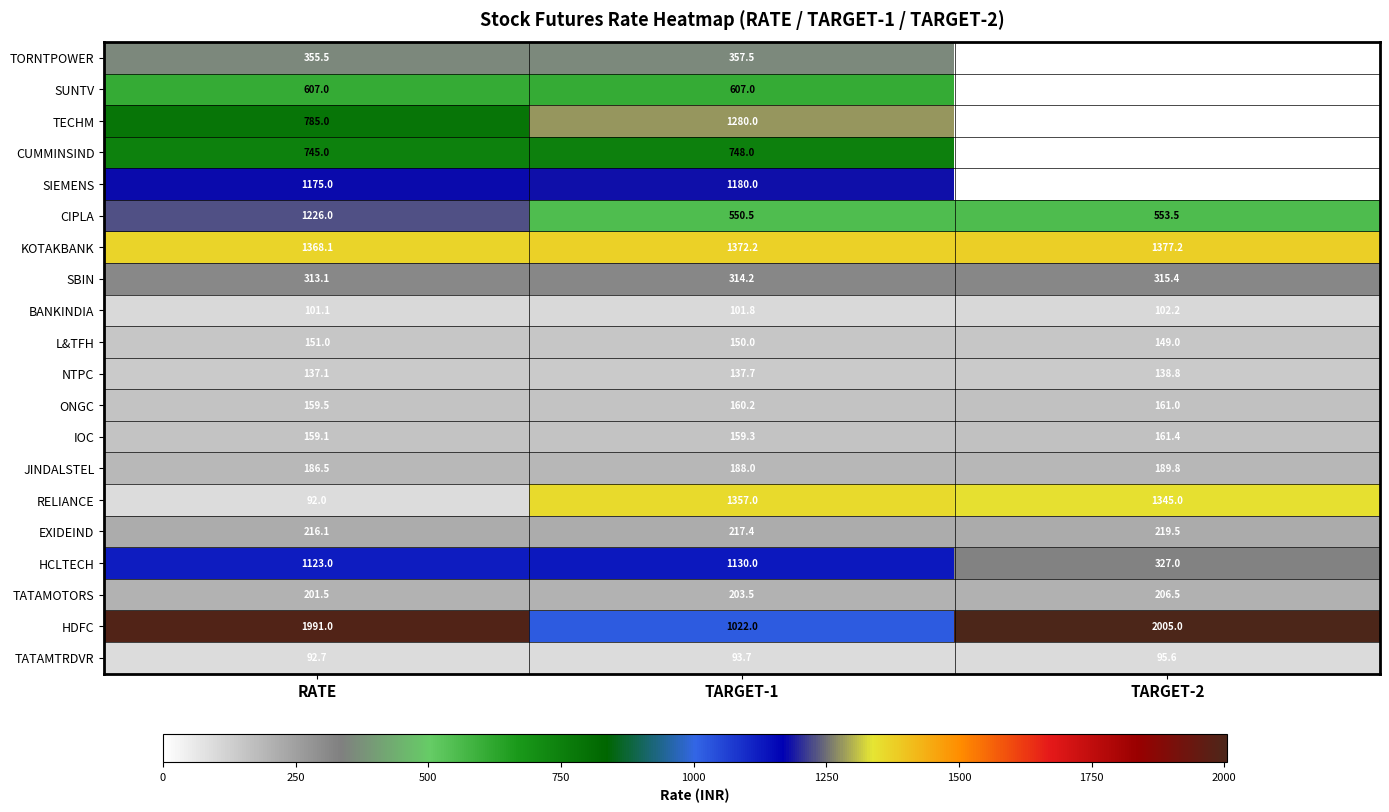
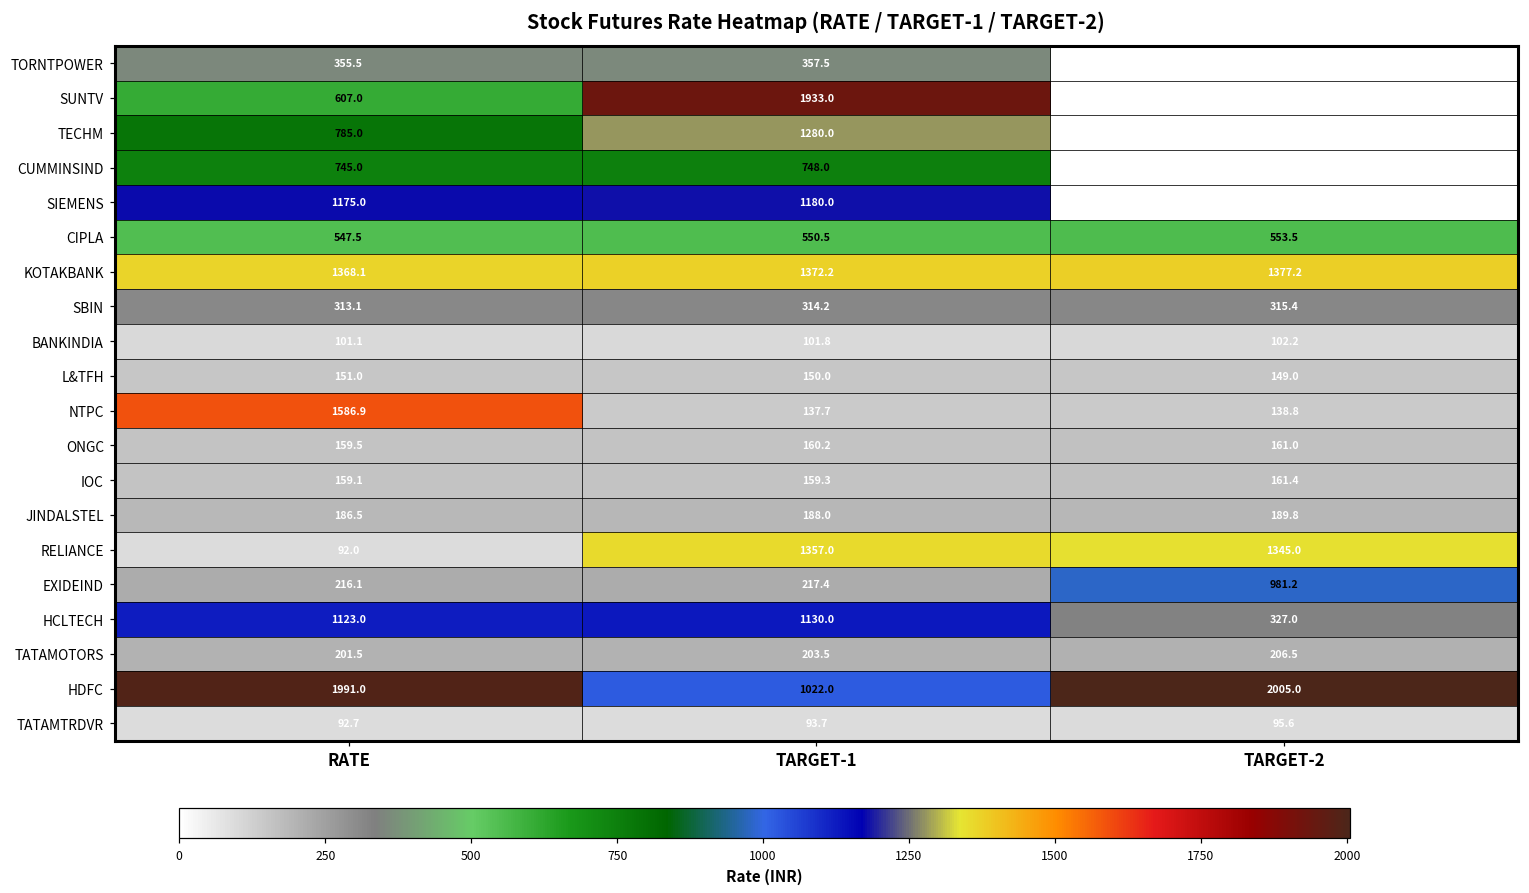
SUNTV, TARGET-1: 607.0 -> 1933.0
CIPLA, RATE: 1226.0 -> 547.5
NTPC, RATE: 137.1 -> 1586.9
EXIDEIND, TARGET-2: 219.5 -> 981.2
